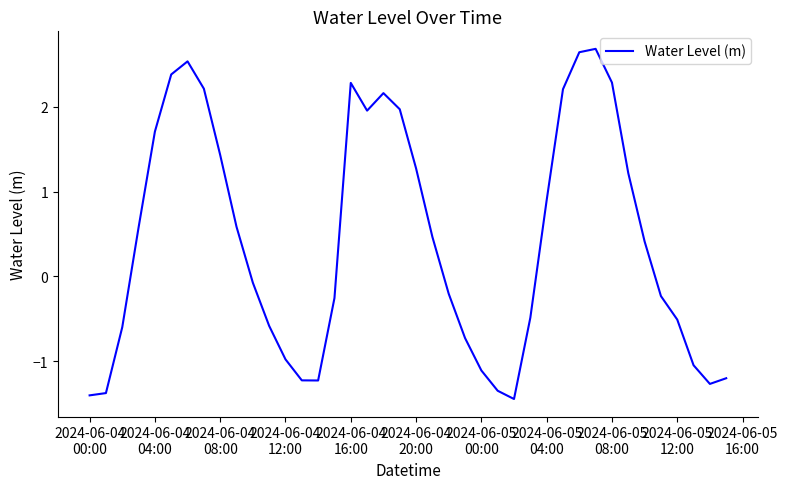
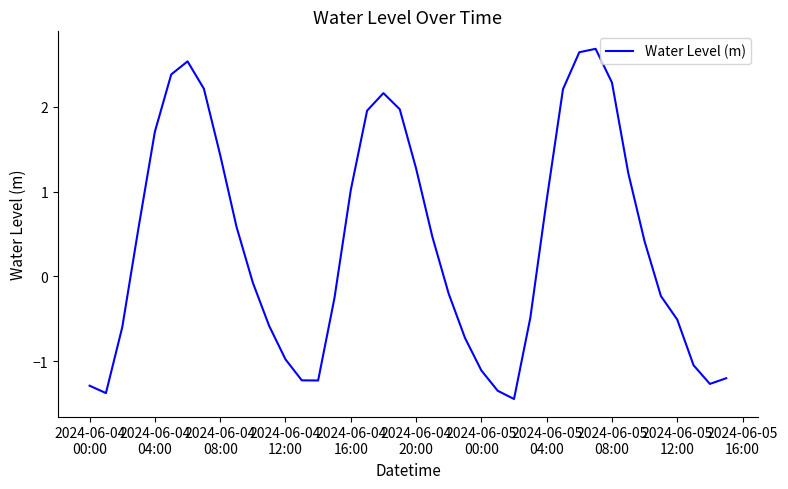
2024-06-04 00:00: -1.4 -> -1.3
2024-06-04 16:00: 2.3 -> 1.0
